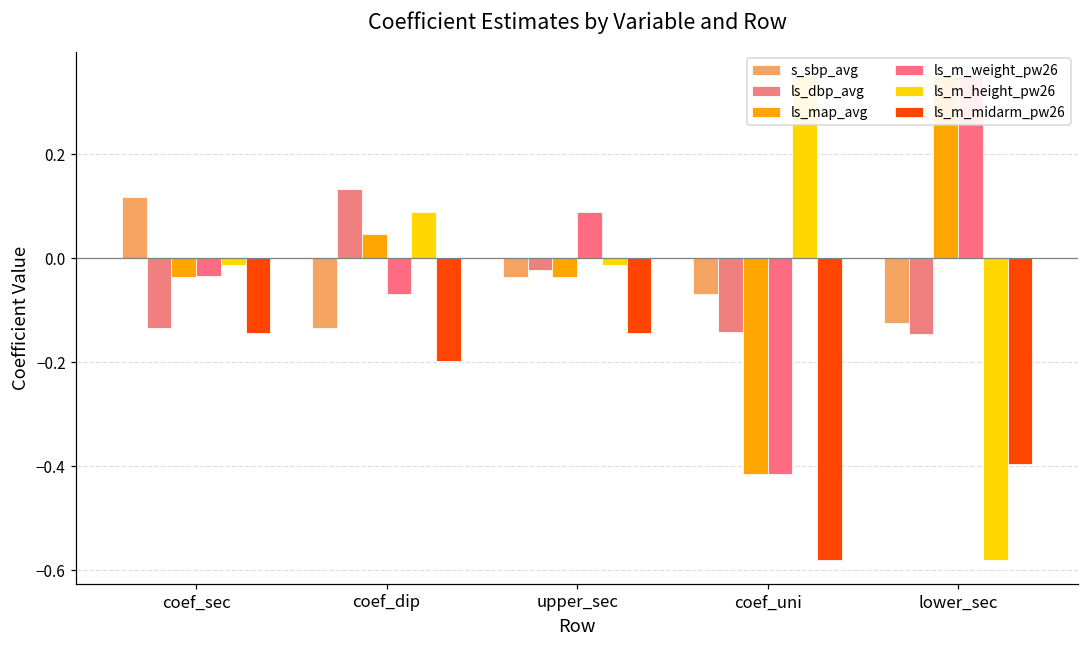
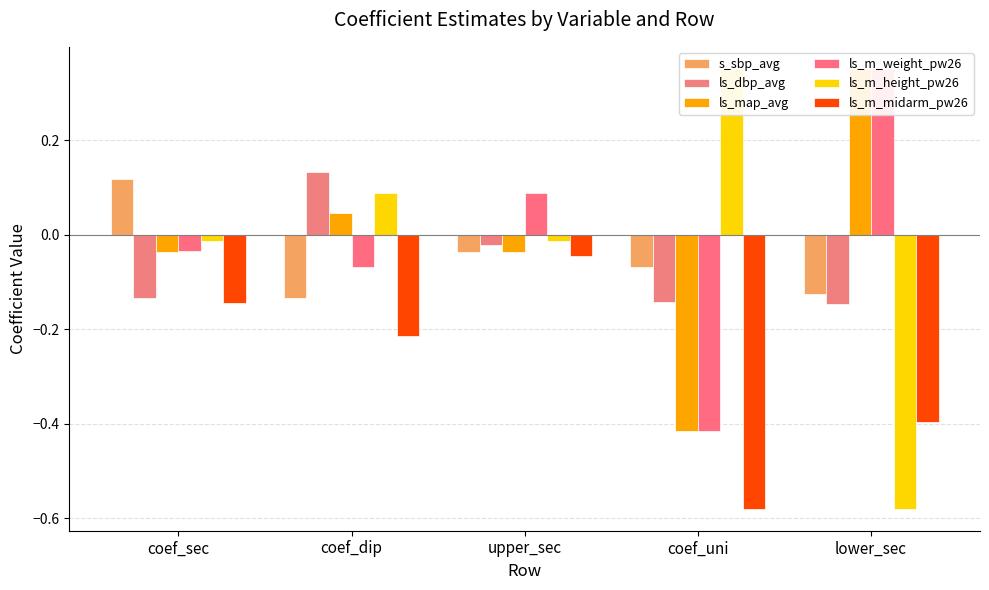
ls_m_midarm_pw26, coef_dip: -0.20 -> -0.22
ls_m_midarm_pw26, upper_sec: -0.14 -> -0.04
